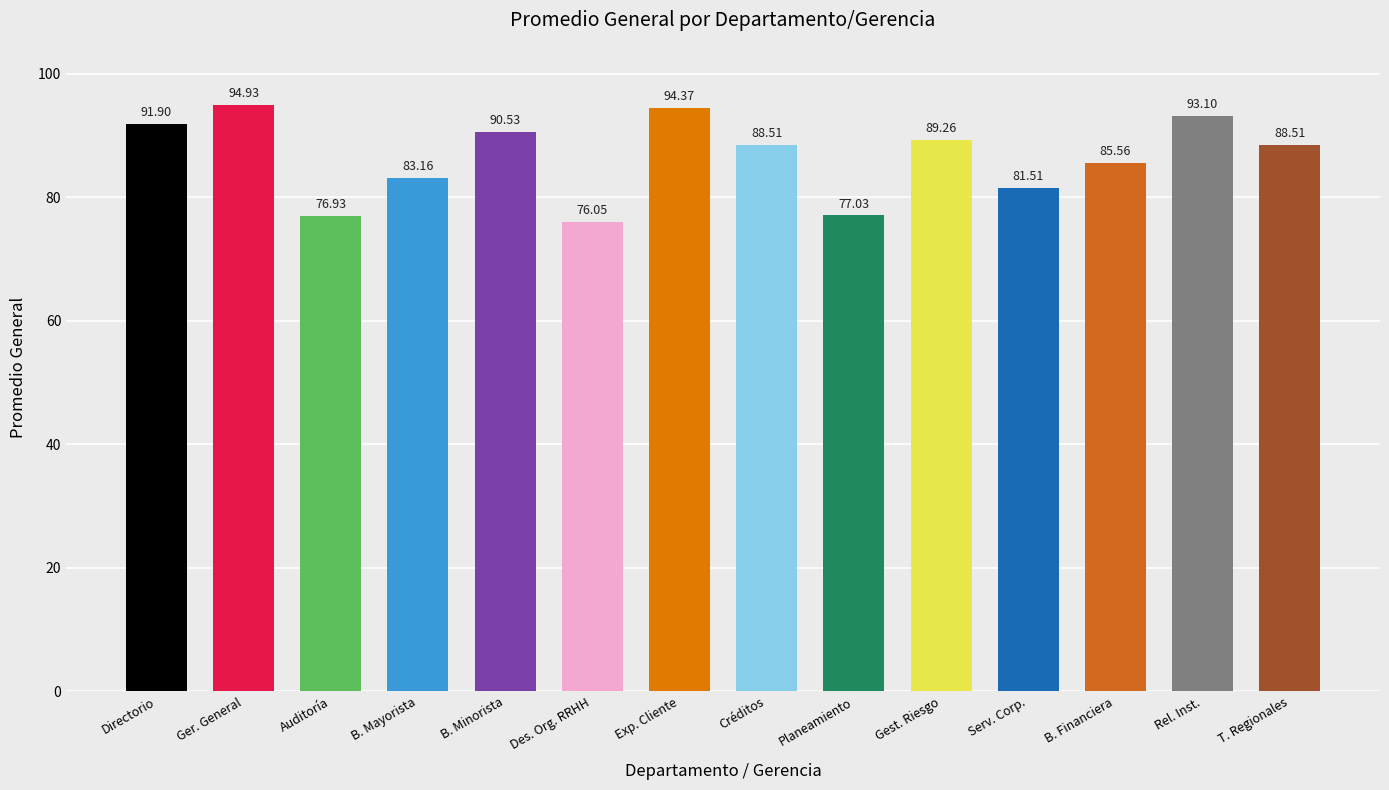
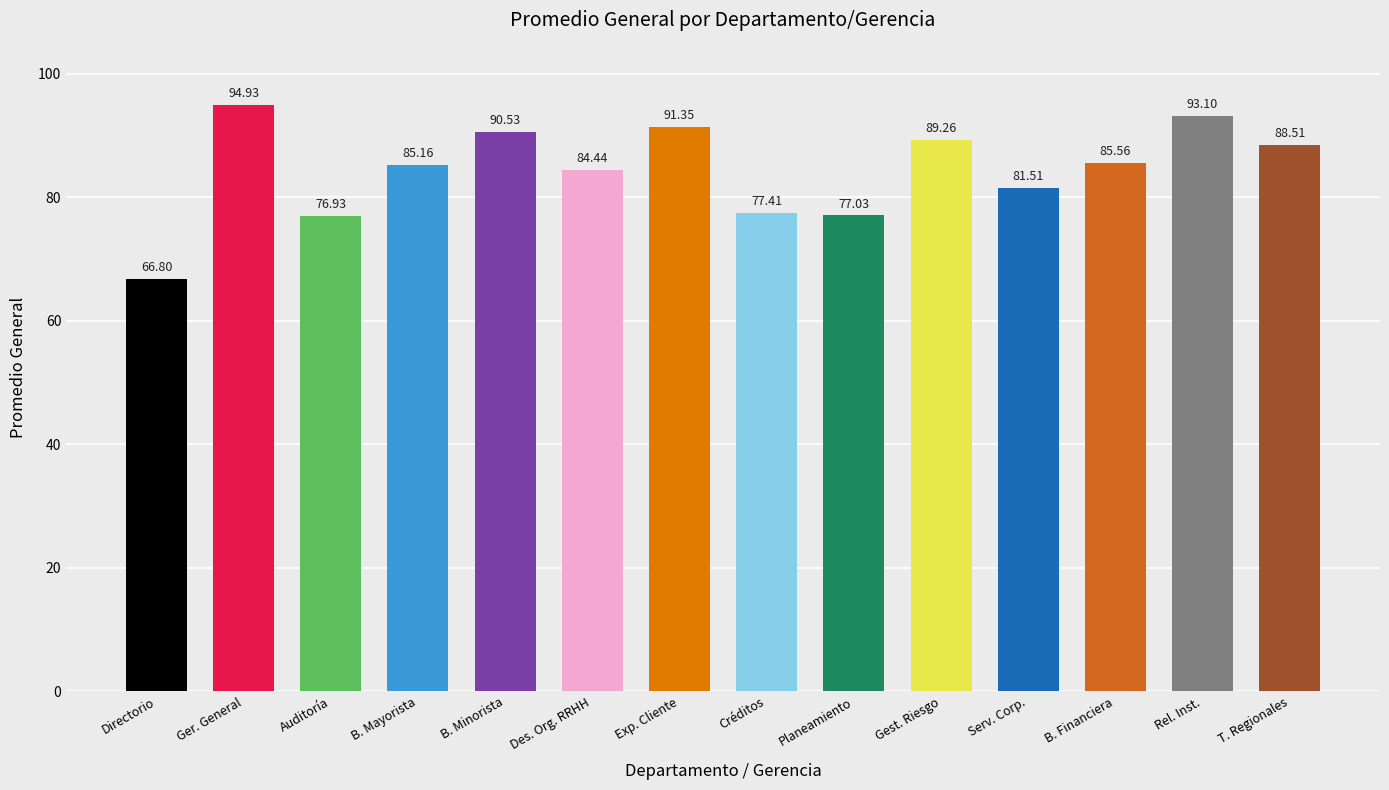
Directorio: 91.90 -> 66.80
B. Mayorista: 83.16 -> 85.16
Des. Org. RRHH: 76.05 -> 84.44
Exp. Cliente: 94.37 -> 91.35
Créditos: 88.51 -> 77.41
